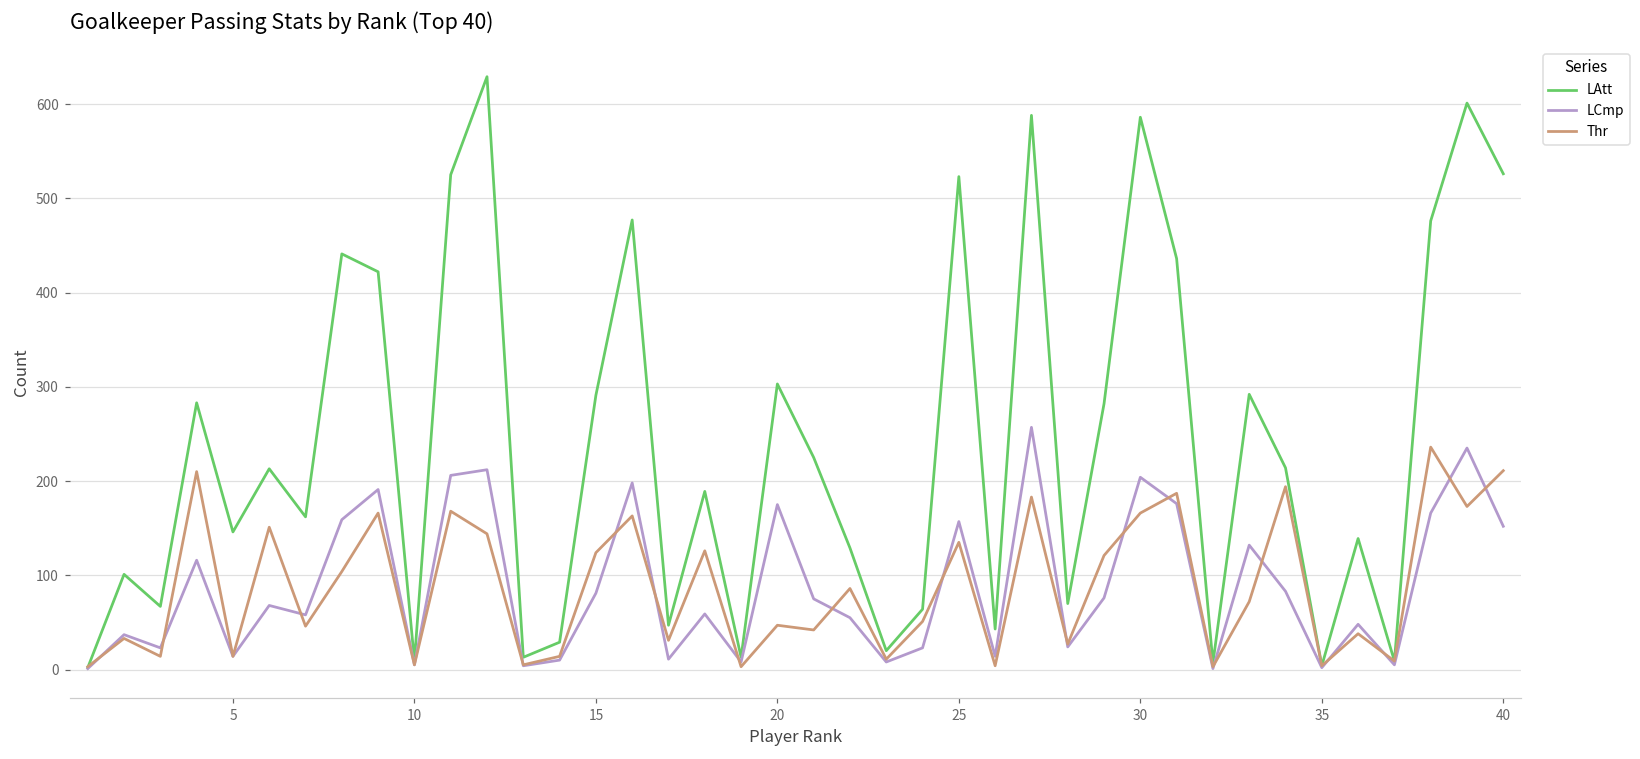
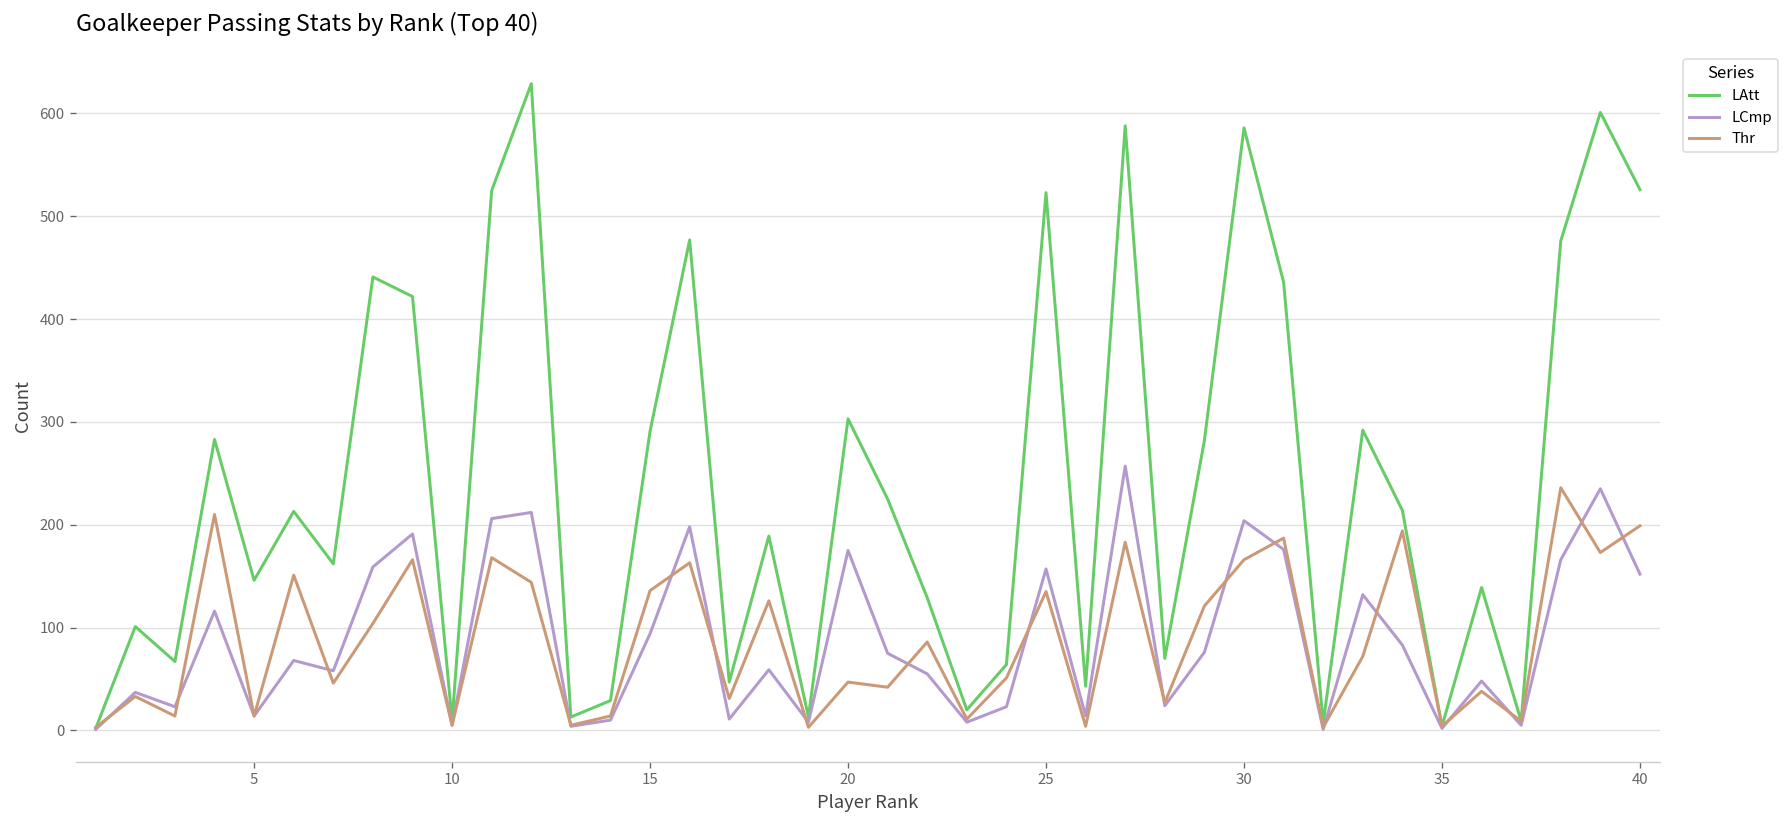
LCmp, 15: 80 -> 90
Thr, 15: 120 -> 140
Thr, 40: 210 -> 200
